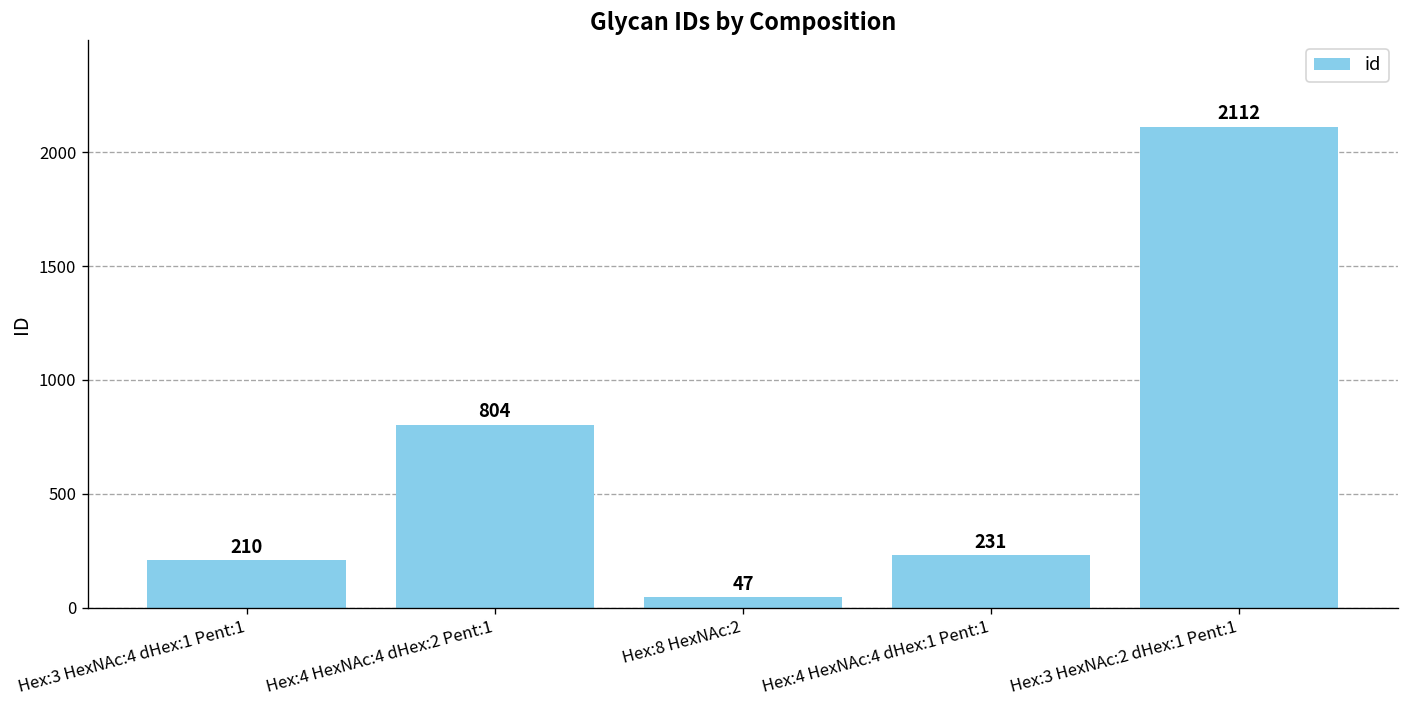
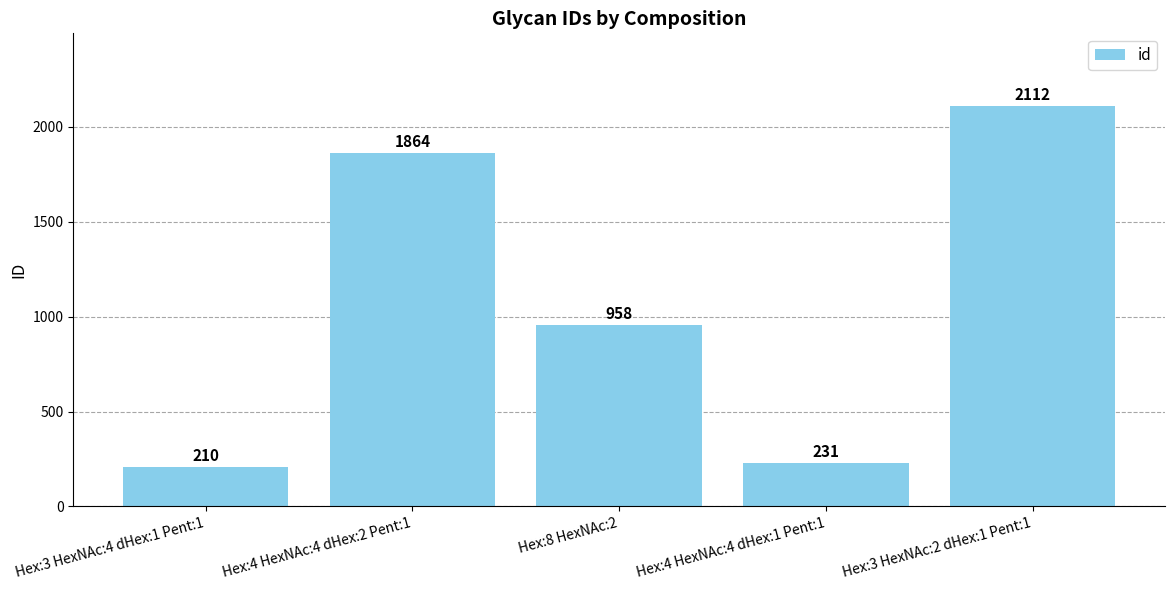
Hex:4 HexNAc:4 dHex:2 Pent:1: 804 -> 1864
Hex:8 HexNAc:2: 47 -> 958
